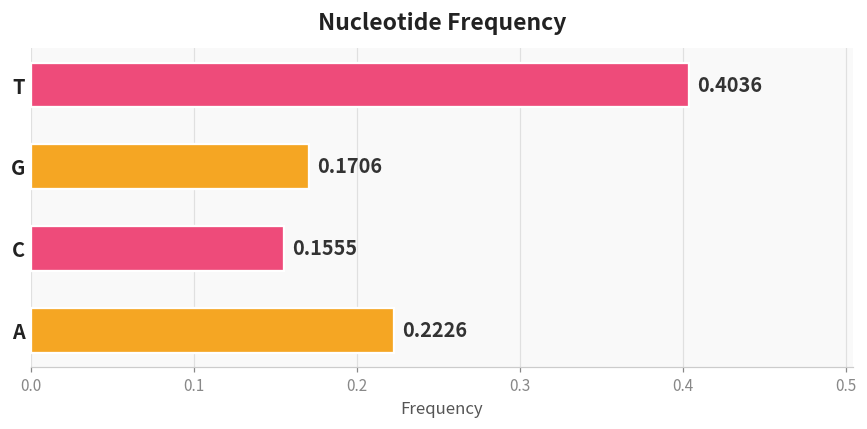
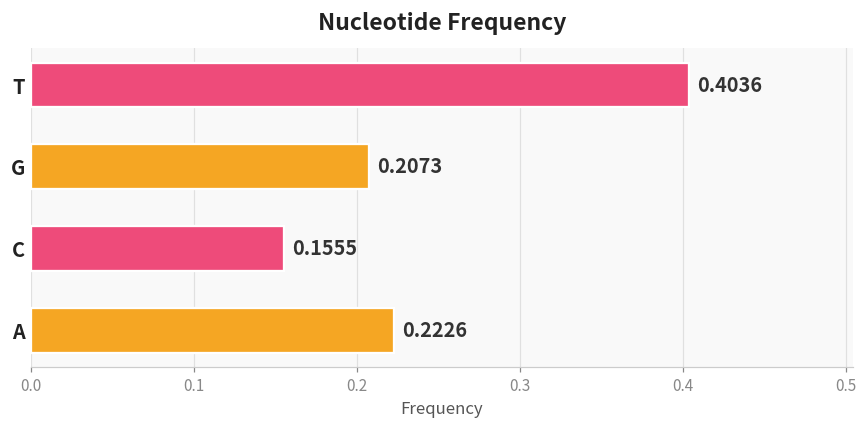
G: 0.1706 -> 0.2073
